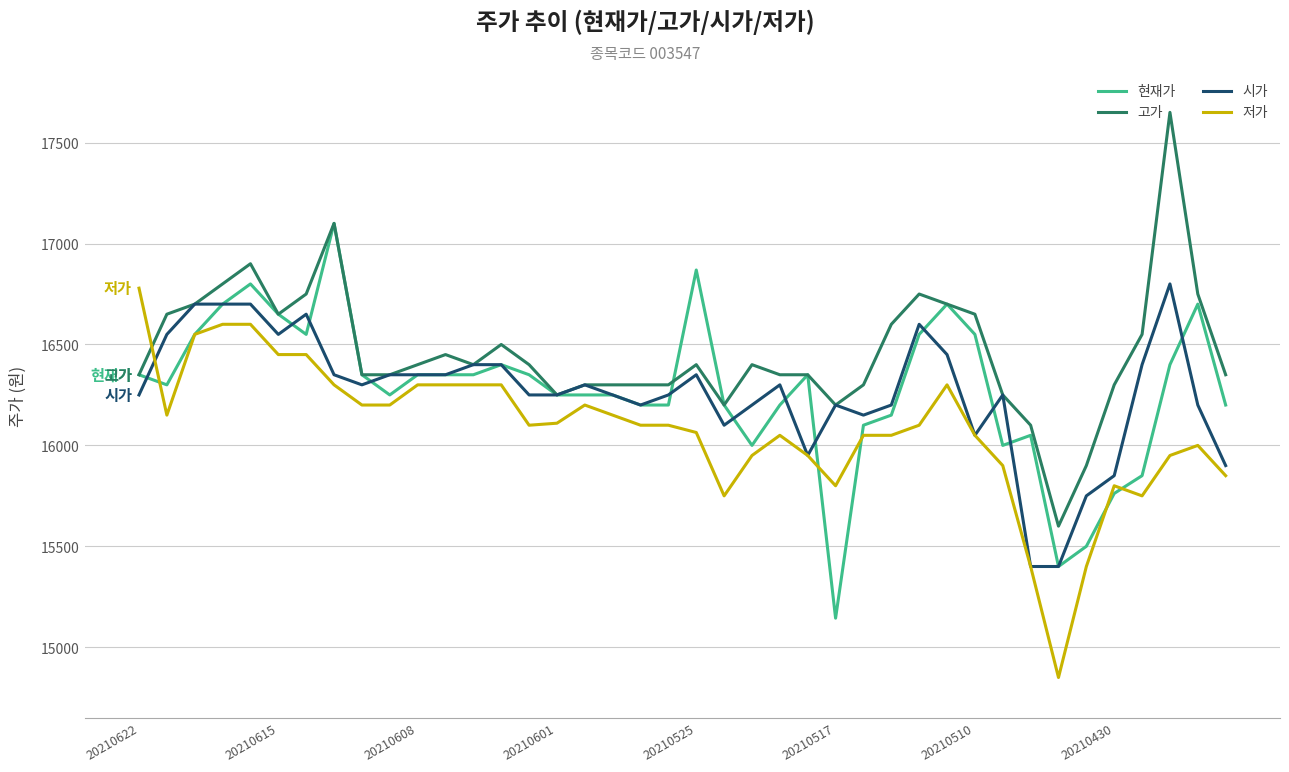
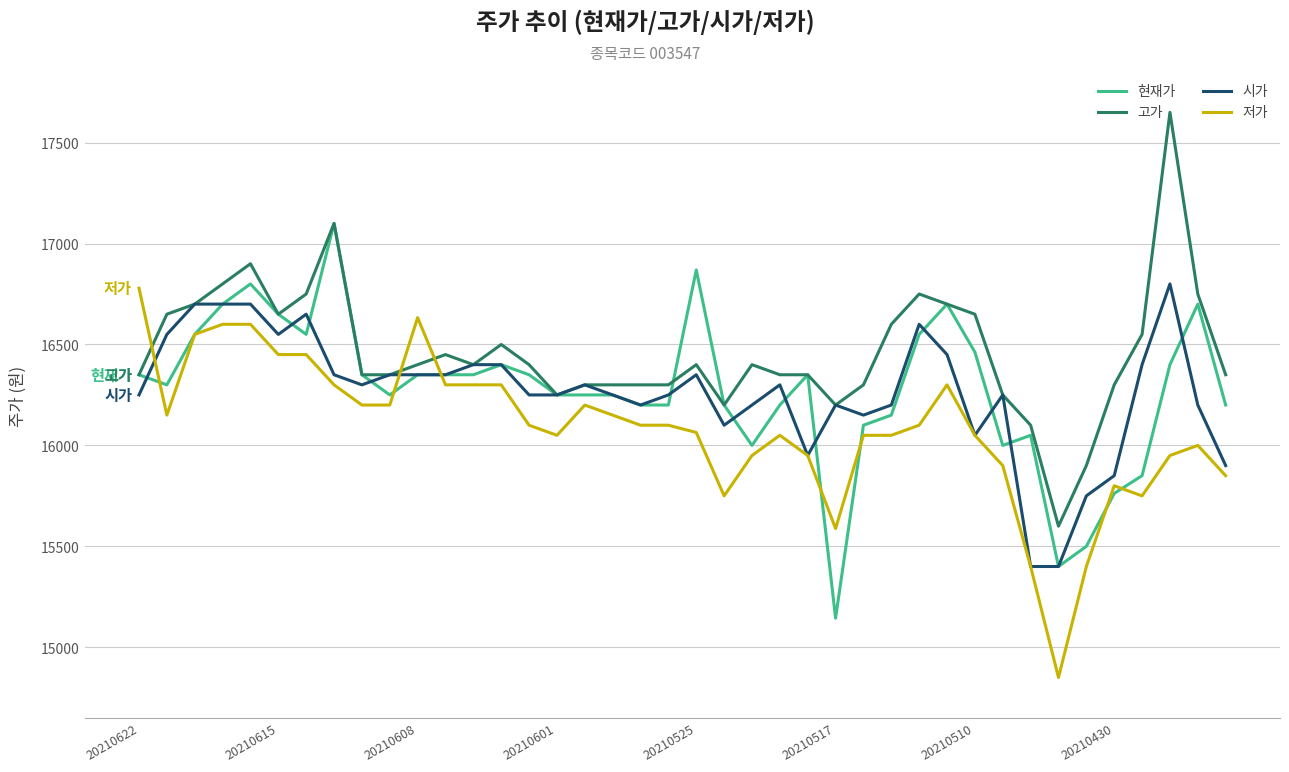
저가, 20210608: 16300 -> 16630
저가, 20210601: 16110 -> 16050
저가, 20210517: 15800 -> 15590
현재가, 20210510: 16550 -> 16460
